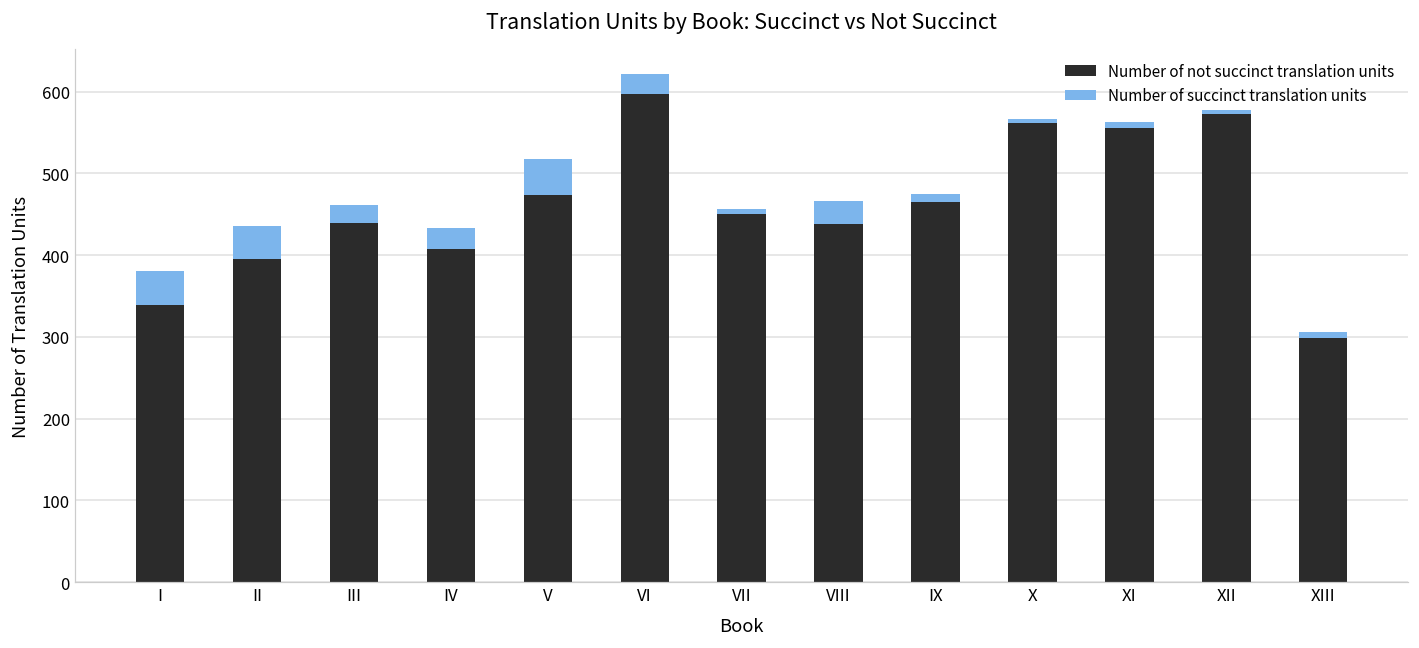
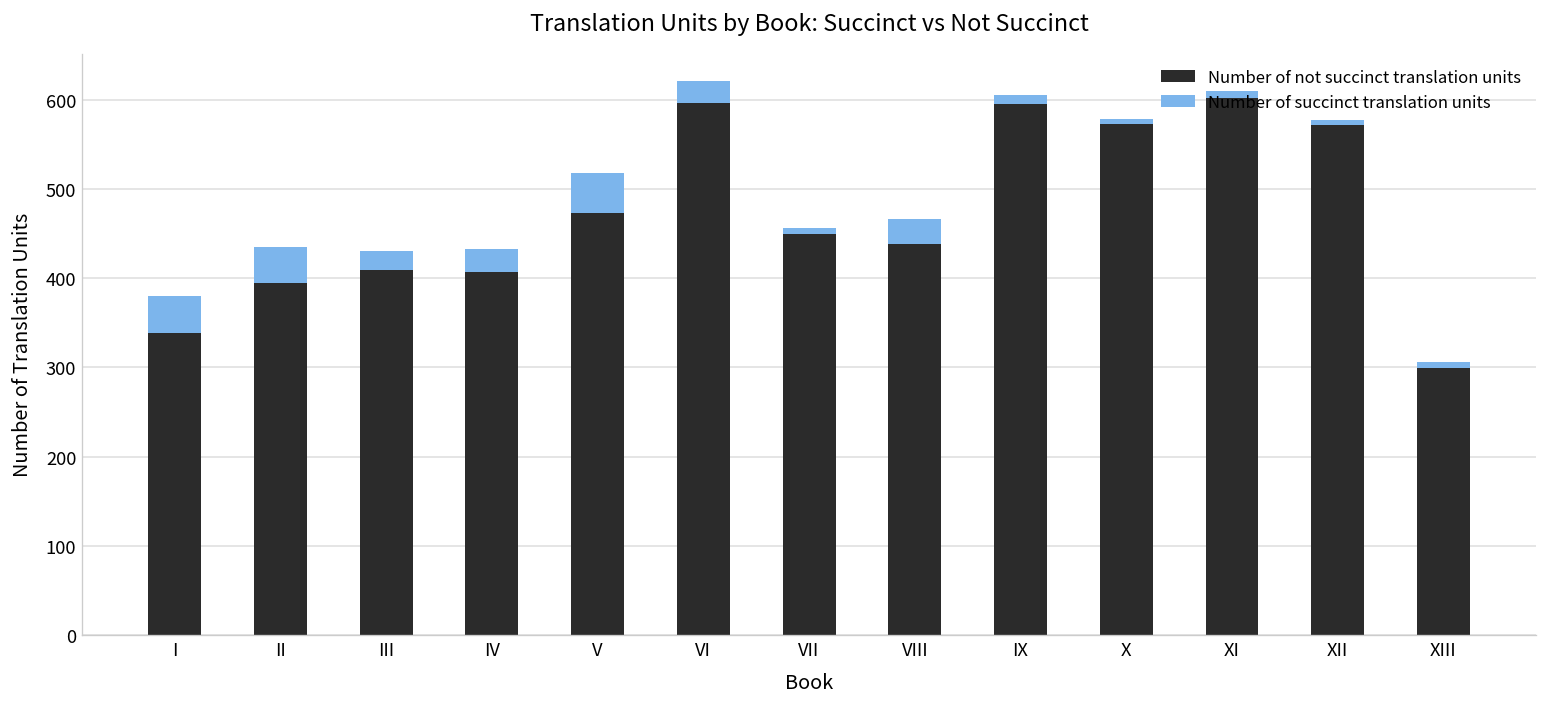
Number of not succinct translation units, III: 440 -> 410
Number of not succinct translation units, IX: 470 -> 600
Number of not succinct translation units, X: 560 -> 570
Number of not succinct translation units, XI: 560 -> 600
